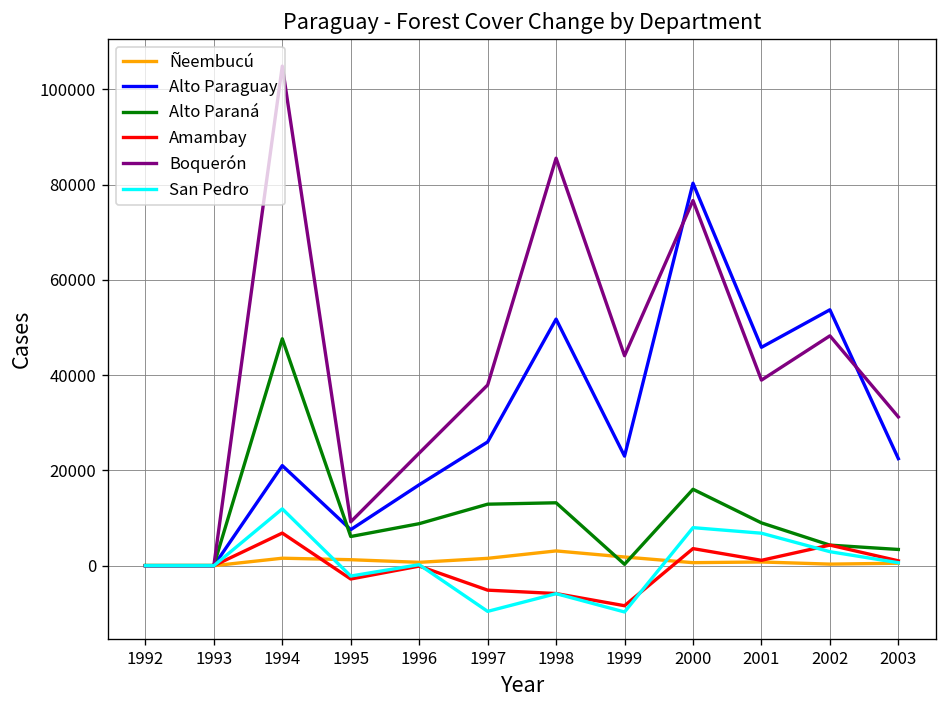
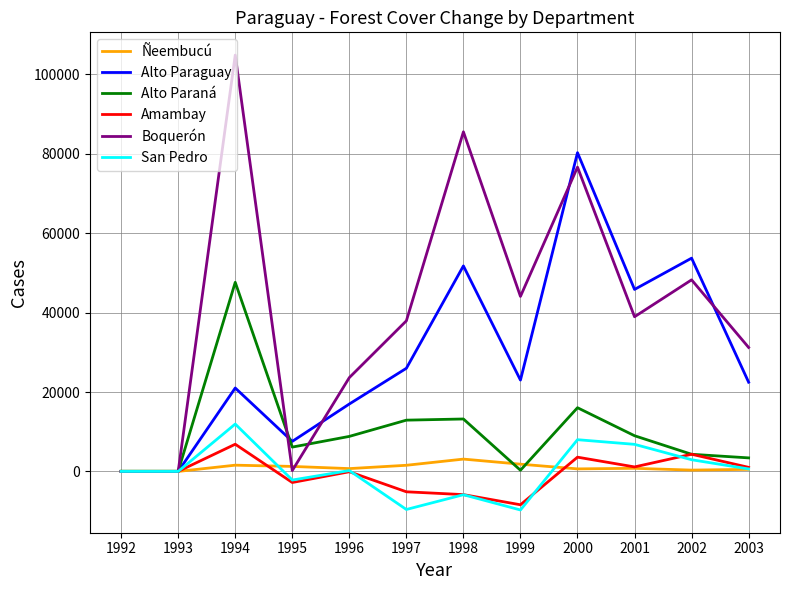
Boquerón, 1995: 9000 -> 0
